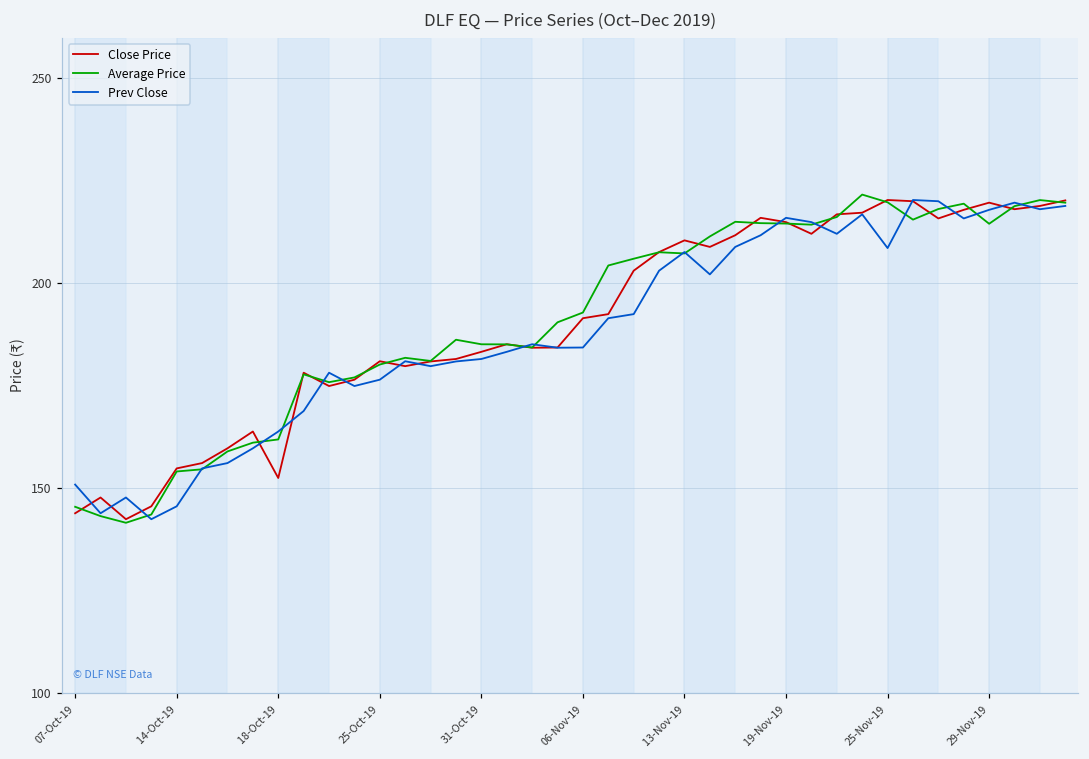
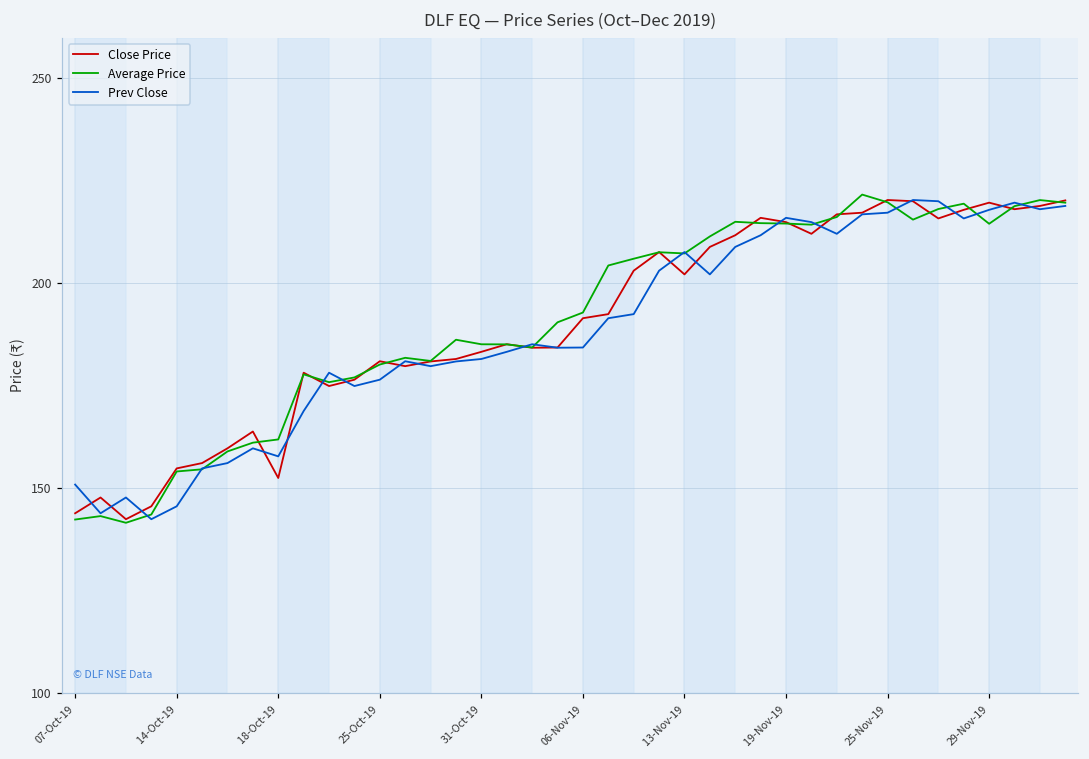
Average Price, 07-Oct-19: 145 -> 142
Prev Close, 18-Oct-19: 164 -> 158
Close Price, 13-Nov-19: 211 -> 202
Prev Close, 25-Nov-19: 209 -> 217
